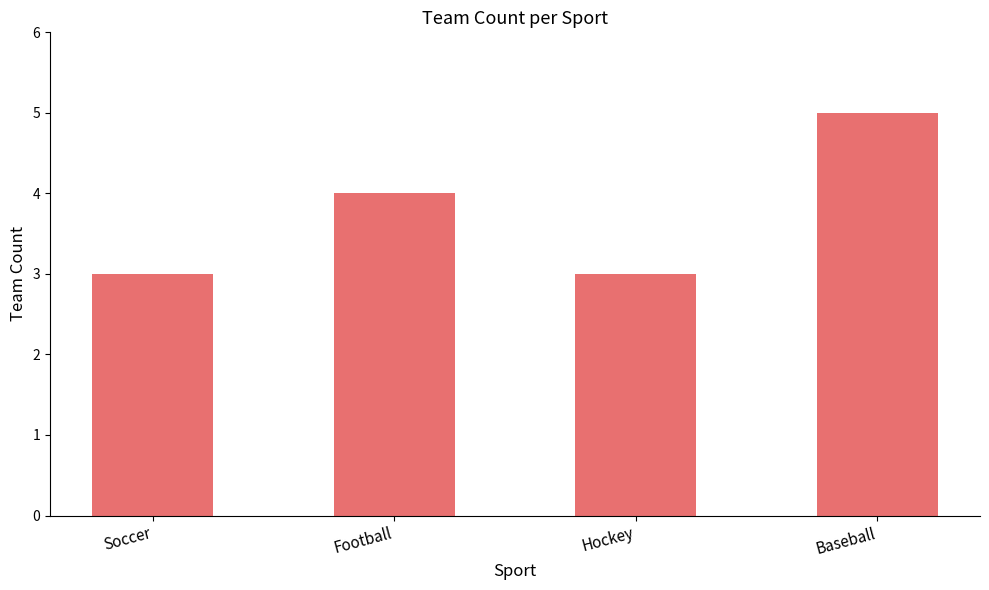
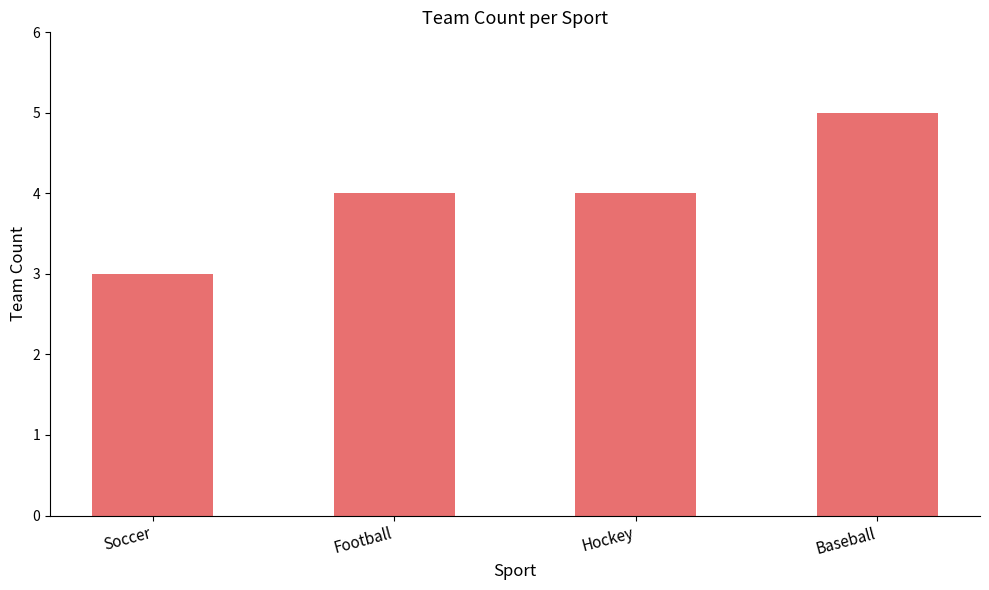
Hockey: 3 -> 4
